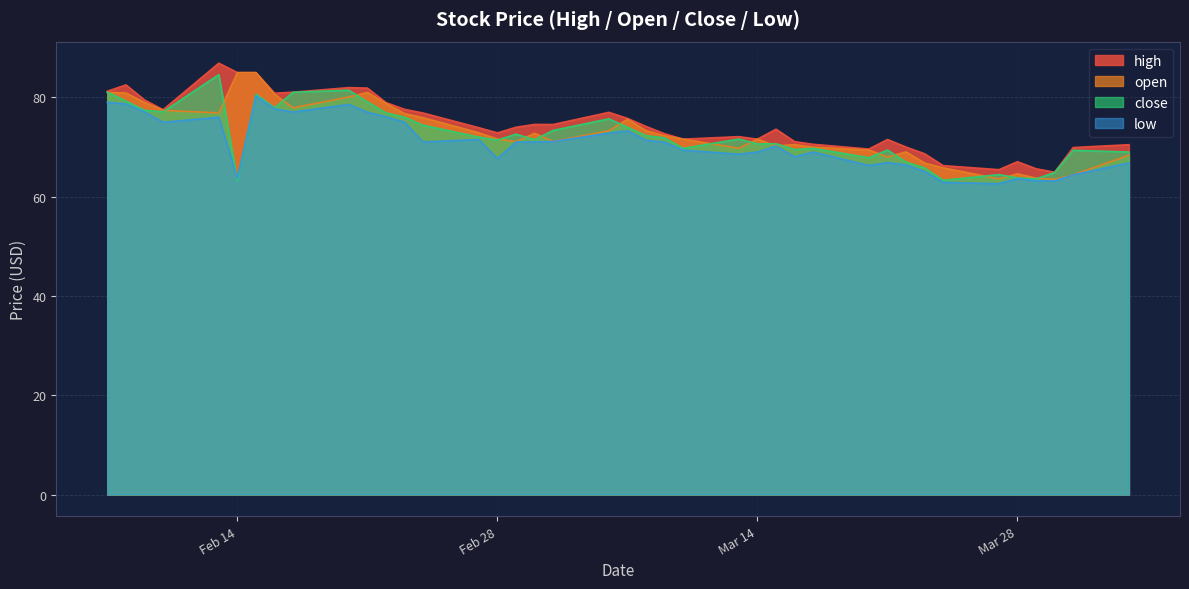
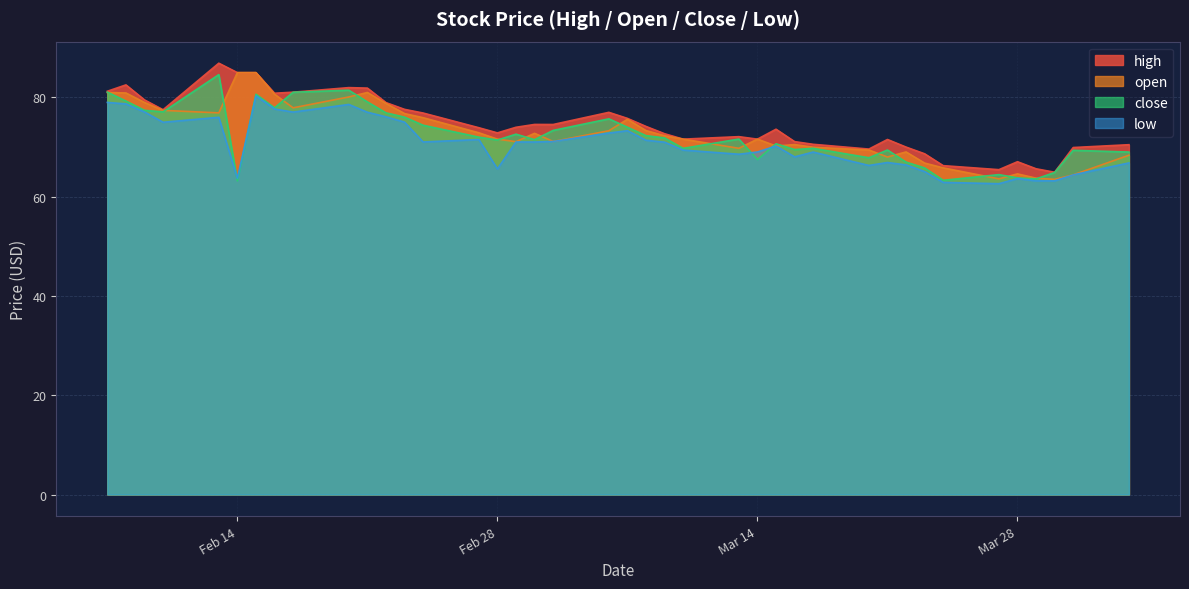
low, Feb 28: 68 -> 66
close, Mar 14: 71 -> 67
